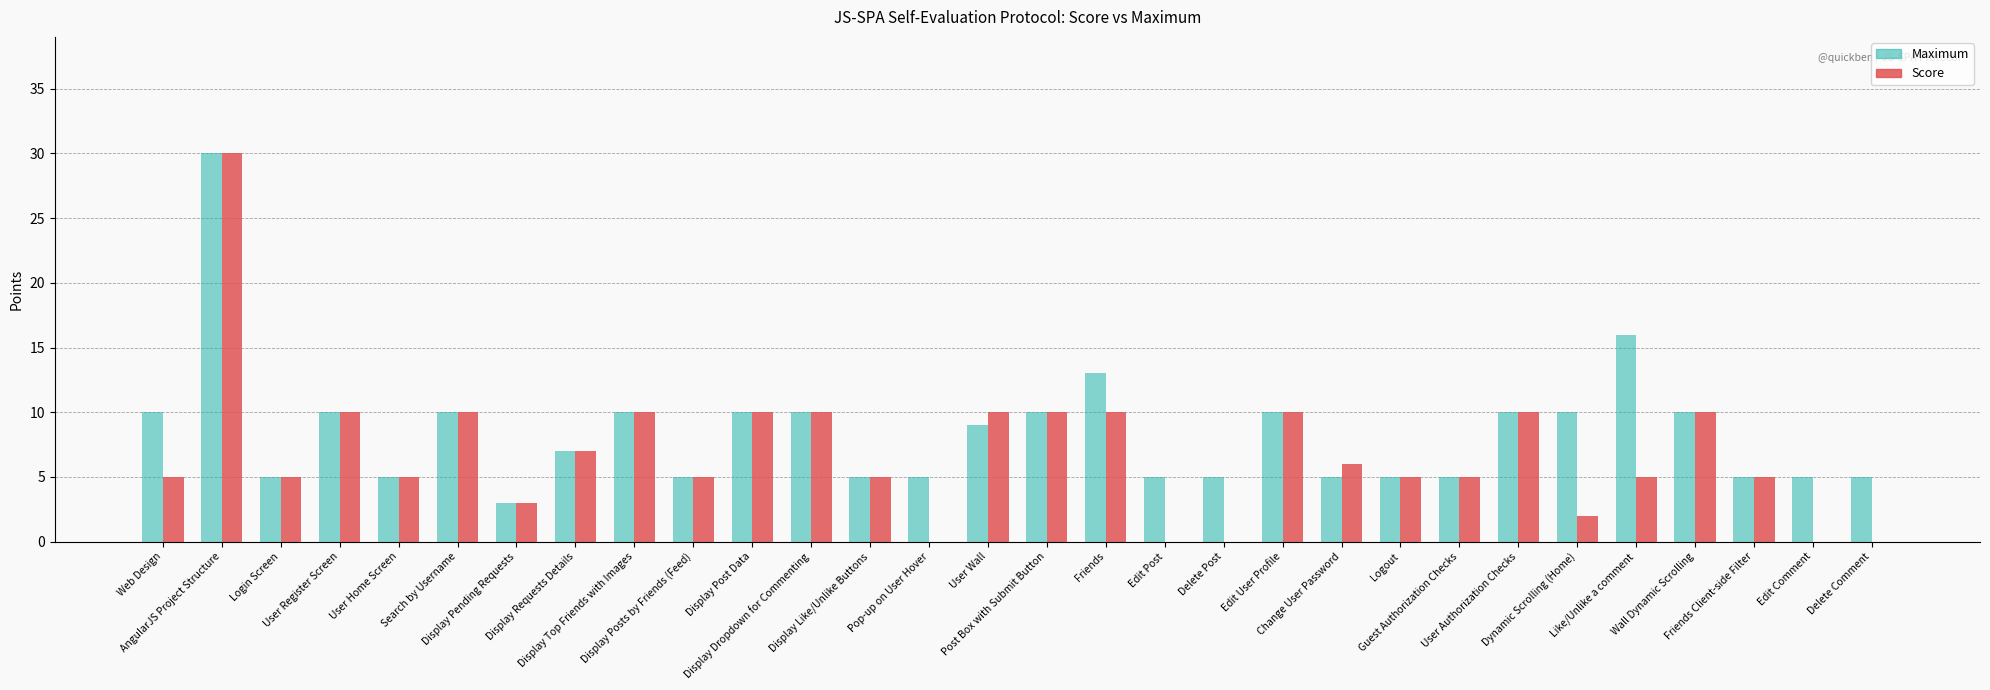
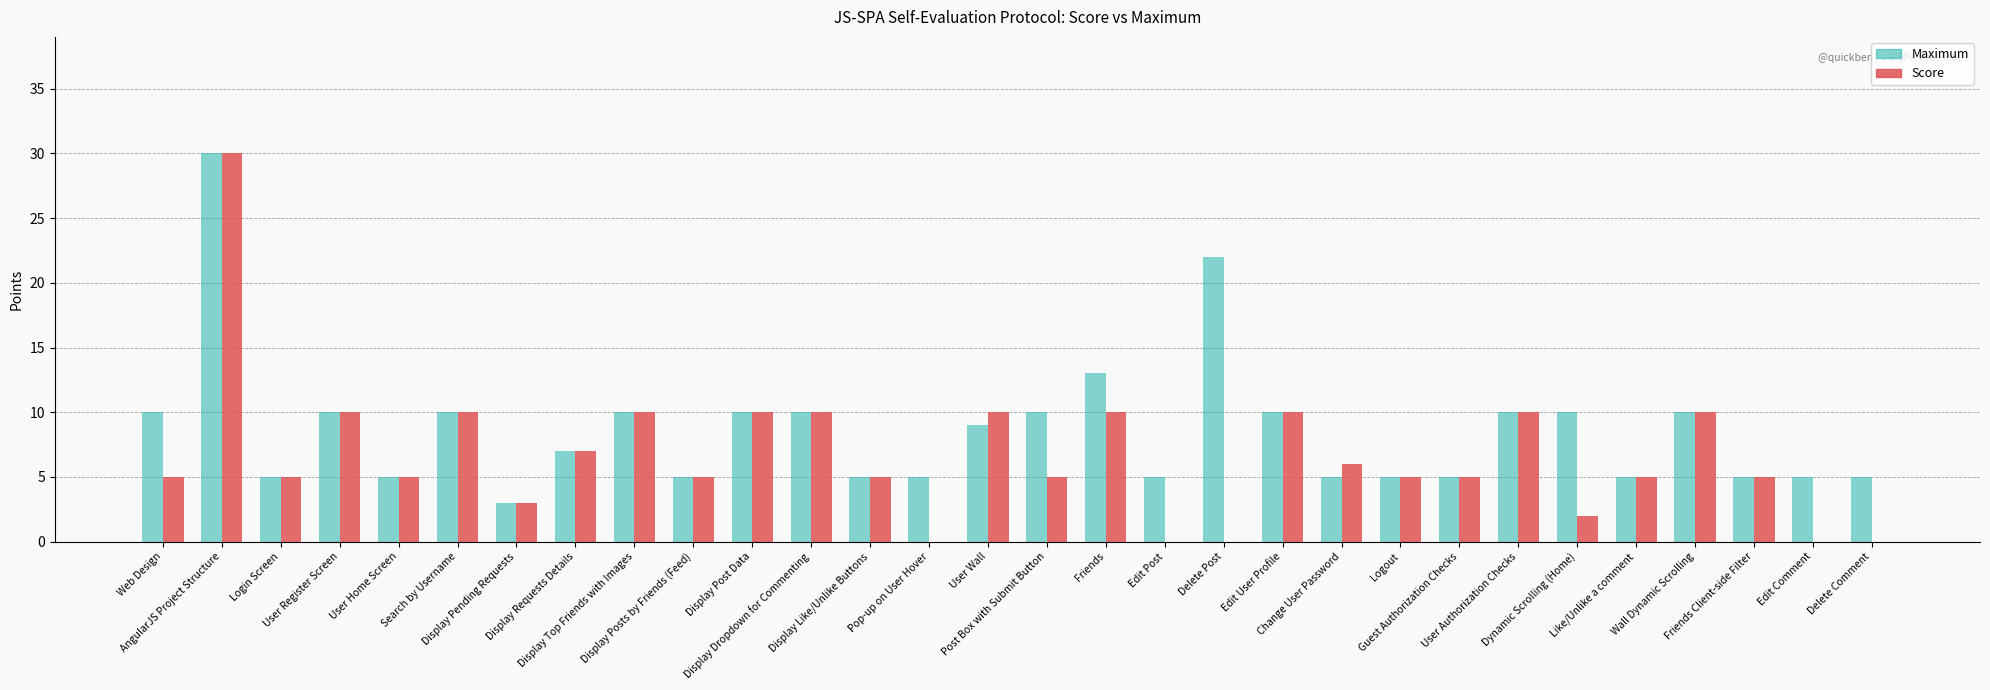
Score, Post Box with Submit Button: 10 -> 5
Maximum, Delete Post: 5 -> 22
Maximum, Like/Unlike a comment: 16 -> 5
